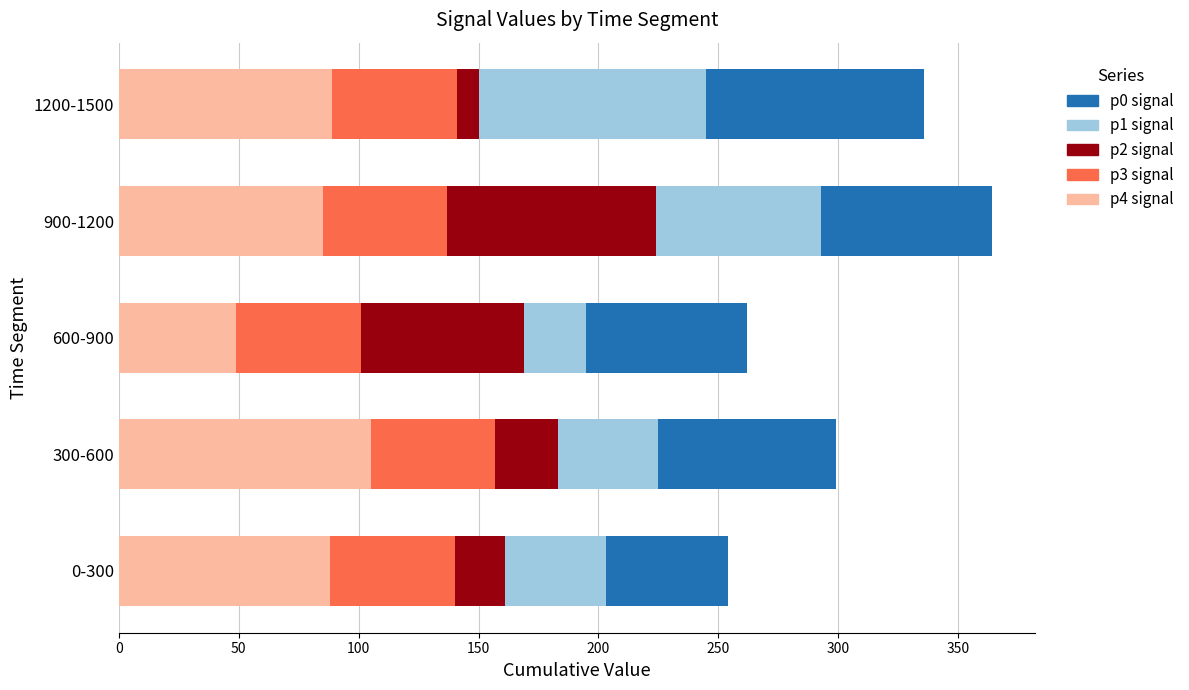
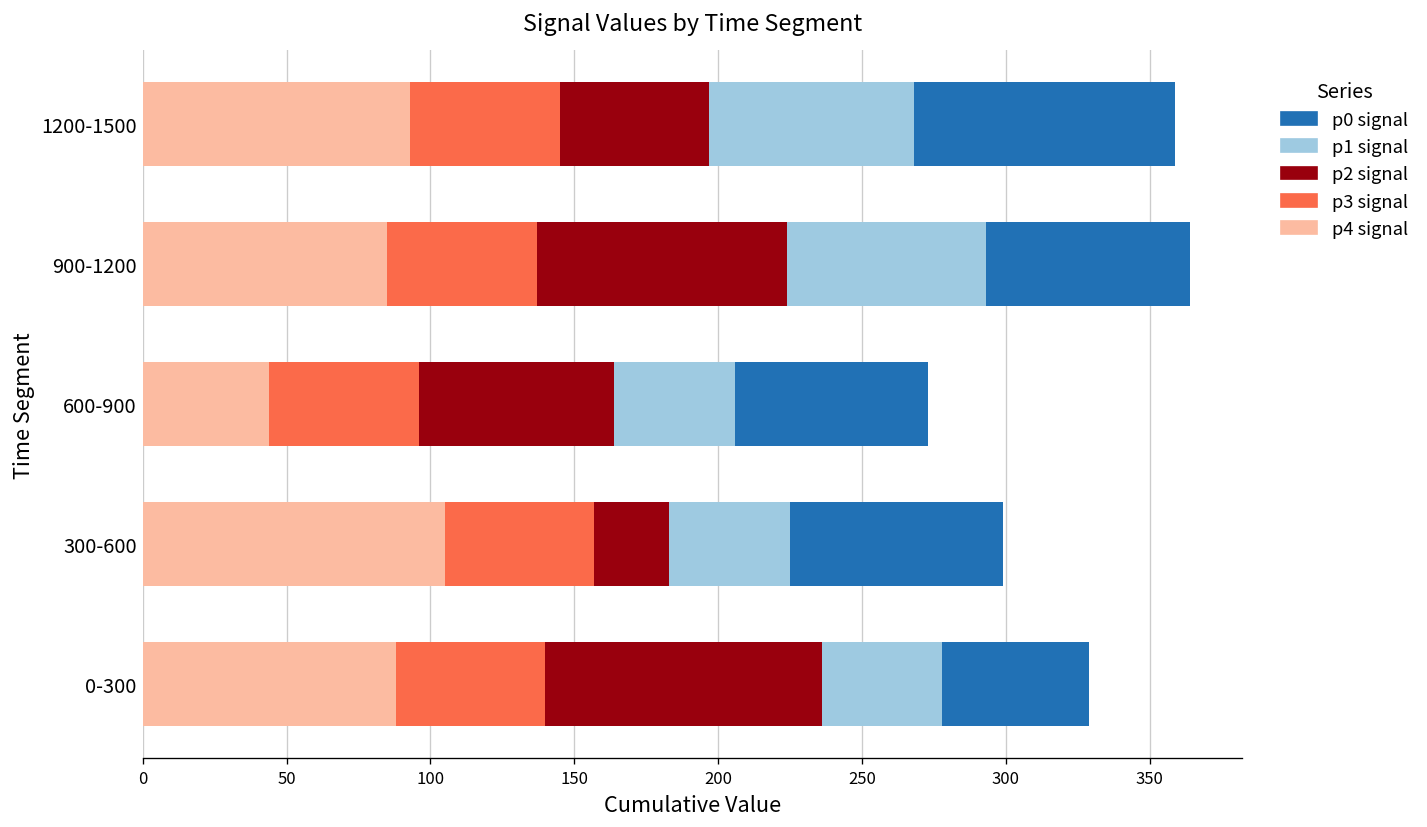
p4 signal, 1200-1500: 89 -> 93
p2 signal, 1200-1500: 9 -> 52
p1 signal, 1200-1500: 95 -> 71
p4 signal, 600-900: 49 -> 44
p1 signal, 600-900: 26 -> 42
p2 signal, 0-300: 21 -> 96
